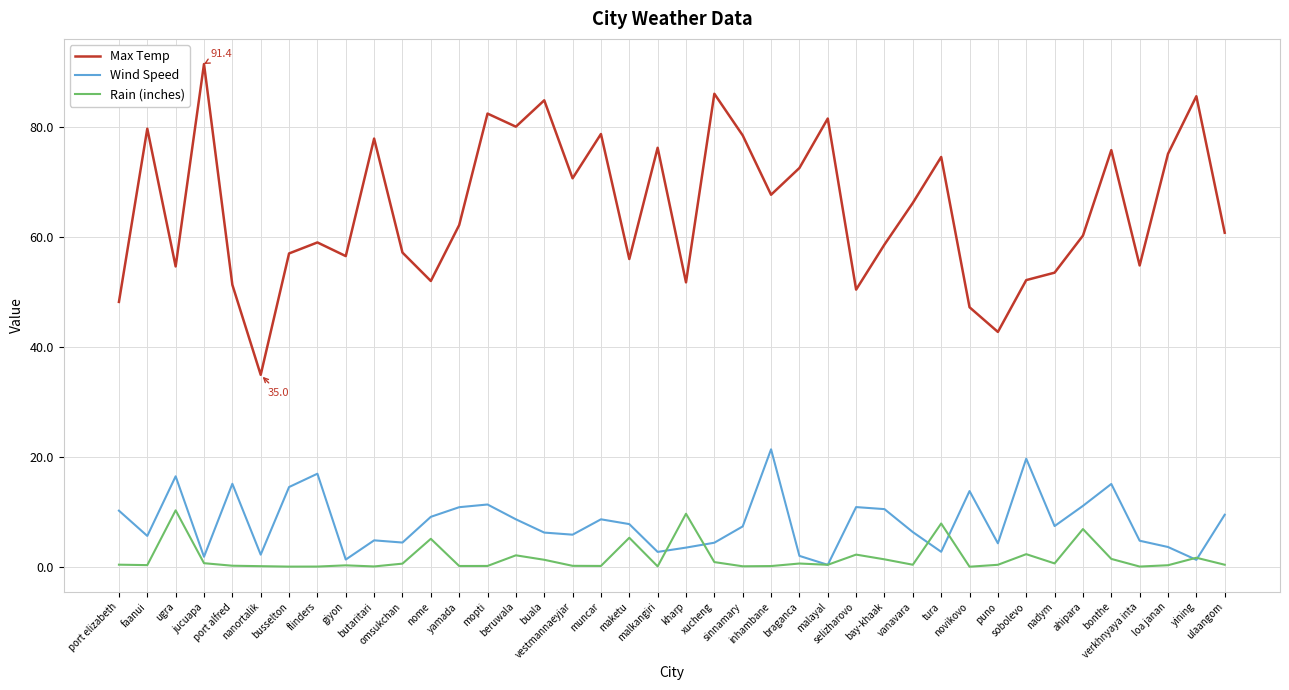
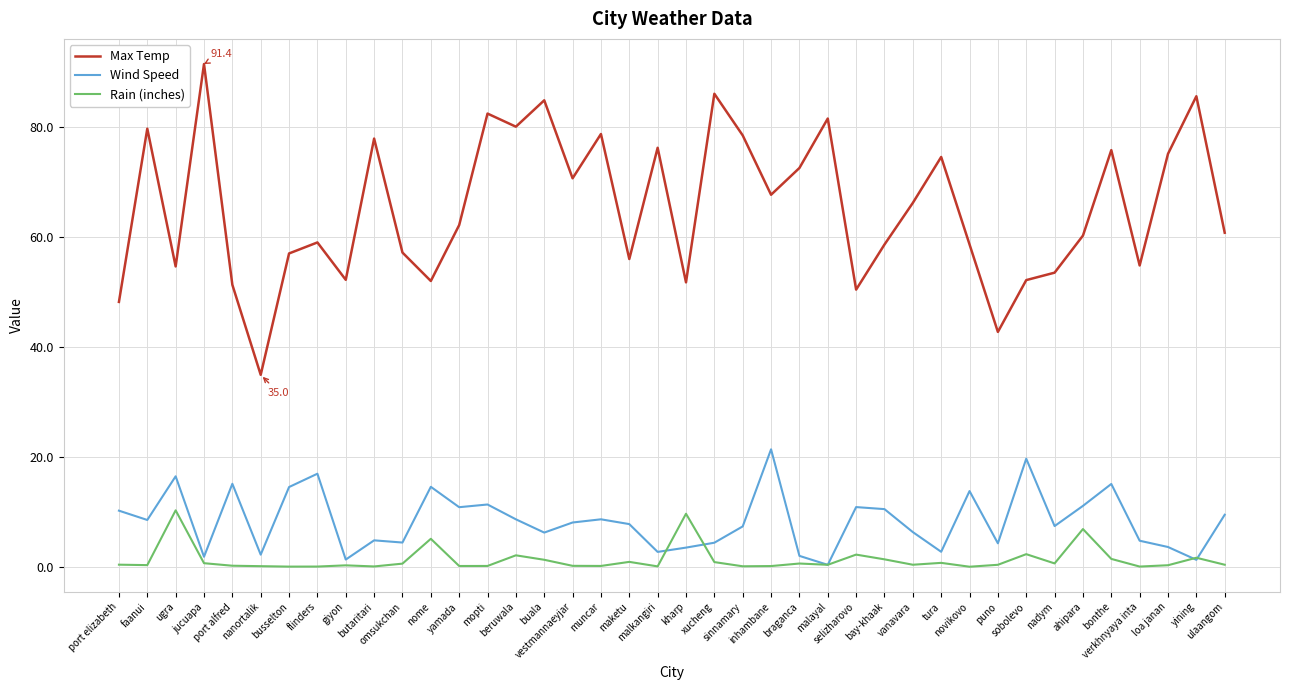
Wind Speed, faanui: 6 -> 9
Max Temp, giyon: 57 -> 52
Wind Speed, nome: 9 -> 15
Wind Speed, vestmannaeyjar: 6 -> 8
Rain (inches), maketu: 5 -> 1
Rain (inches), tura: 8 -> 1
Max Temp, novikovo: 47 -> 59
